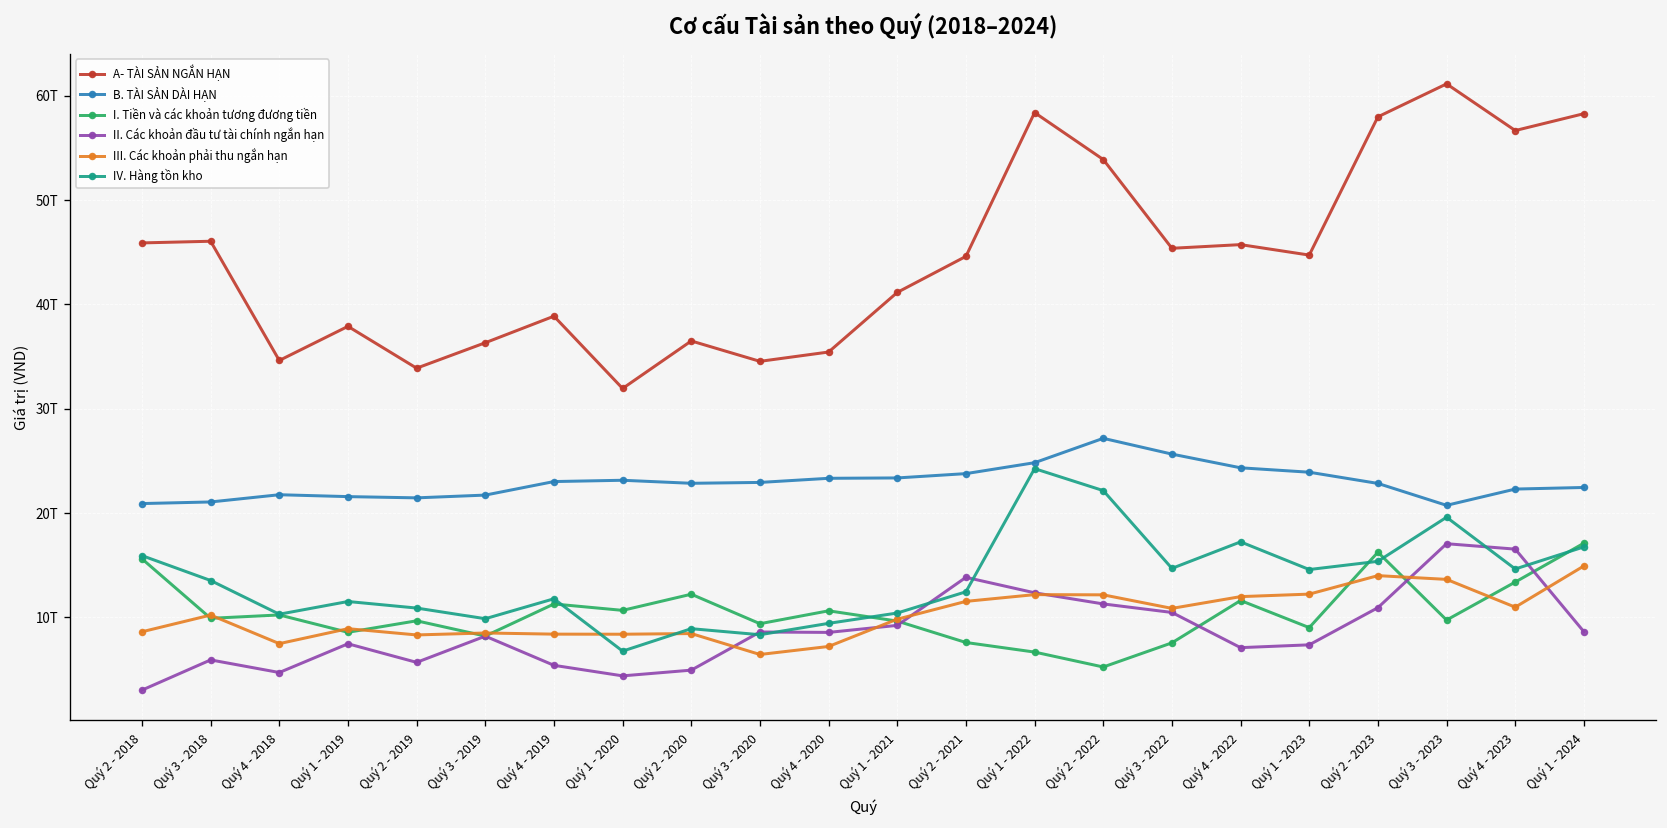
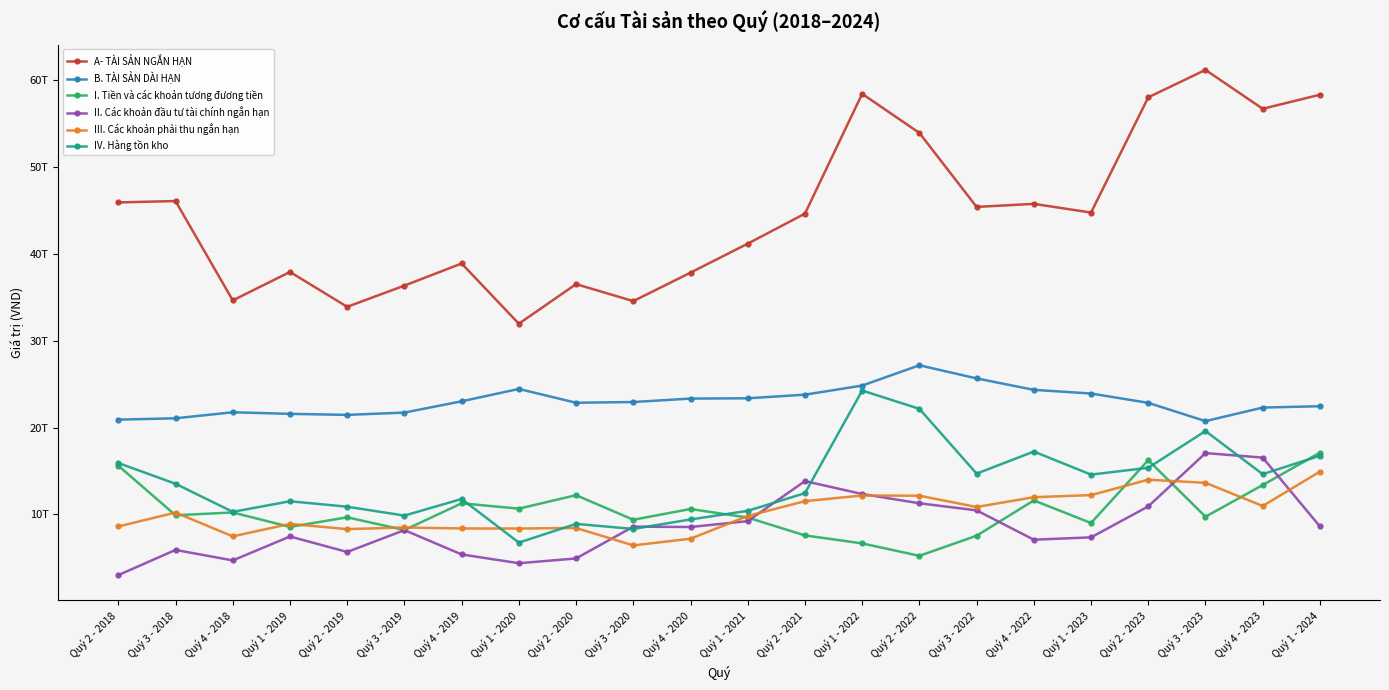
B. TÀI SẢN DÀI HẠN, Quý 1 - 2020: 23T -> 24T
A- TÀI SẢN NGẮN HẠN, Quý 4 - 2020: 35T -> 38T
